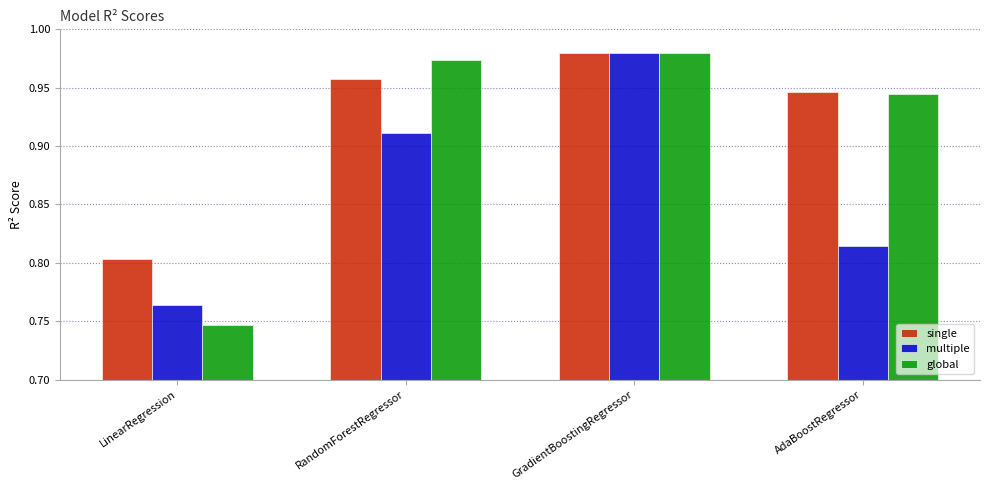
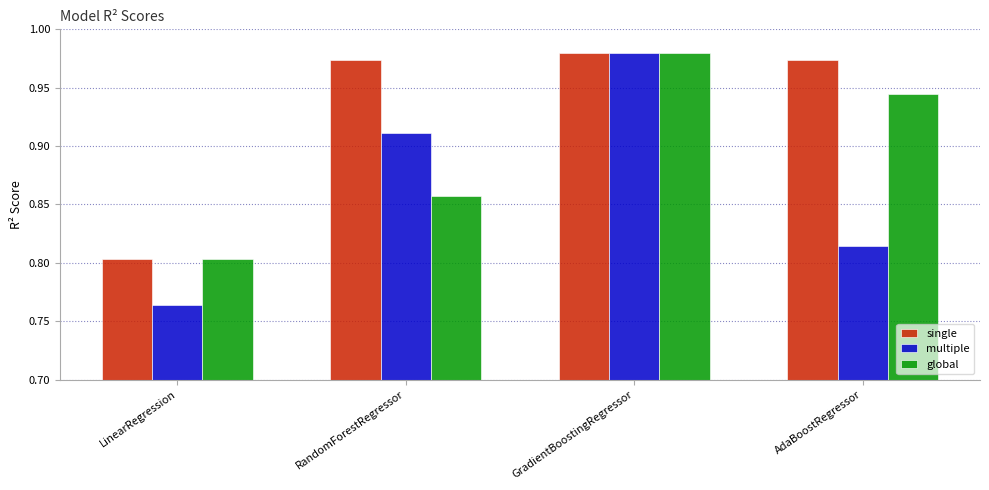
global, LinearRegression: 0.747 -> 0.803
single, RandomForestRegressor: 0.958 -> 0.974
global, RandomForestRegressor: 0.974 -> 0.858
single, AdaBoostRegressor: 0.946 -> 0.973
